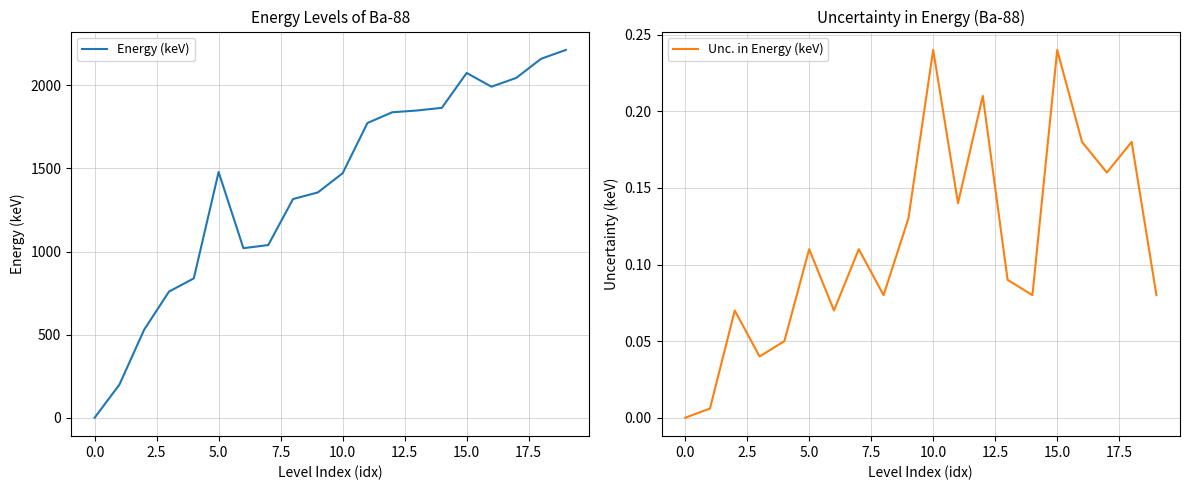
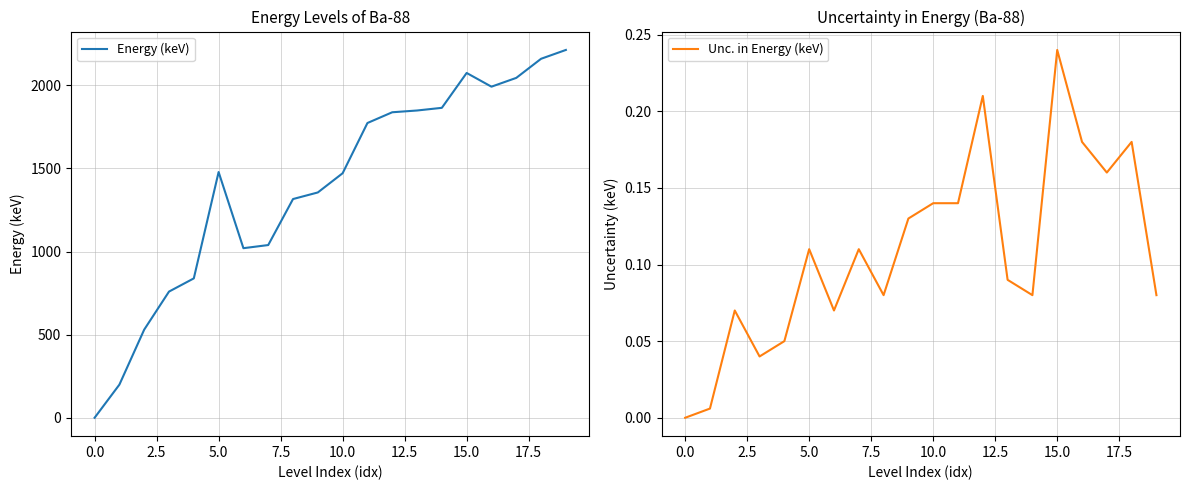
Uncertainty in Energy (Ba-88), 10.0: 0.24 -> 0.14
